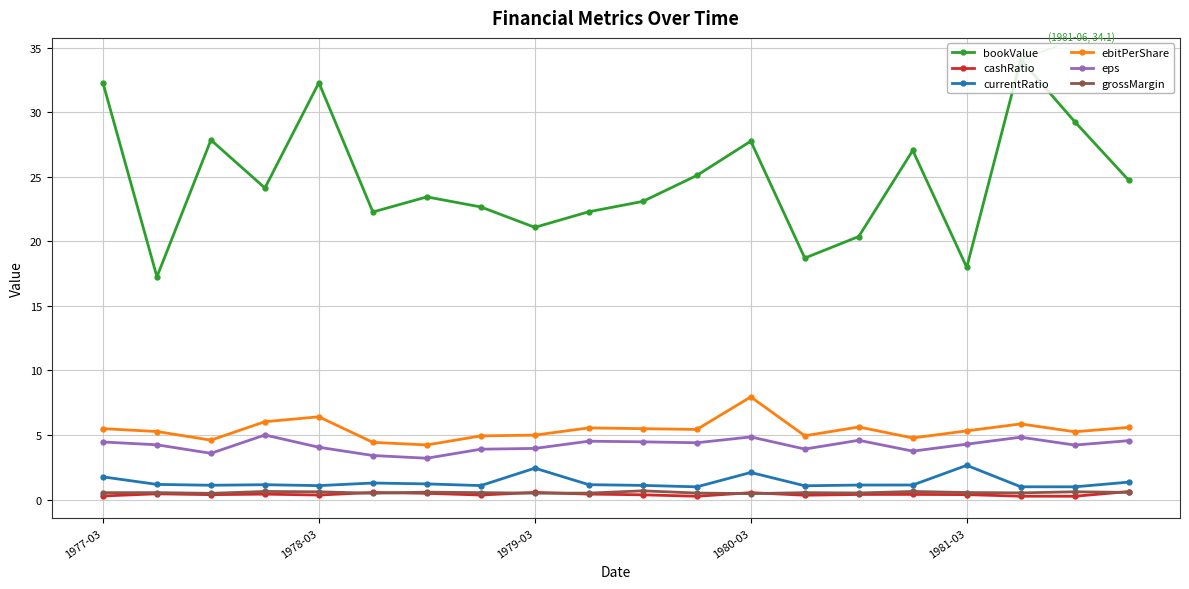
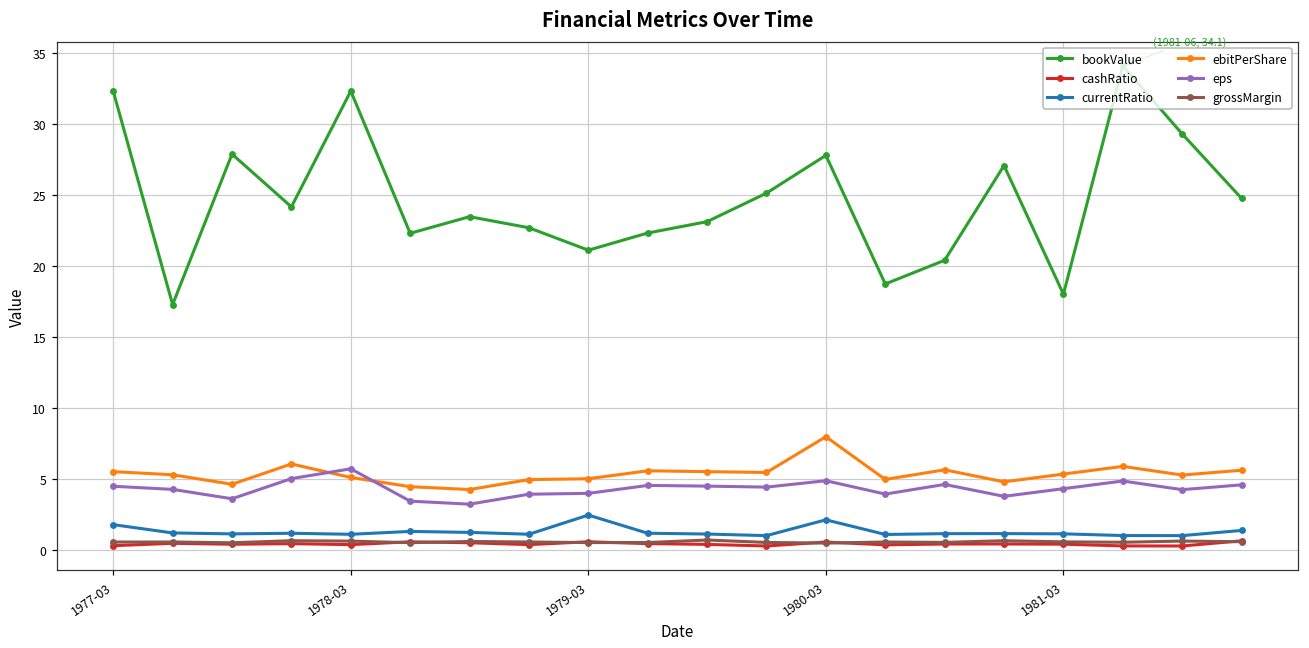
ebitPerShare, 1978-03: 6.4 -> 5.1
eps, 1978-03: 4.1 -> 5.7
currentRatio, 1981-03: 2.6 -> 1.1
